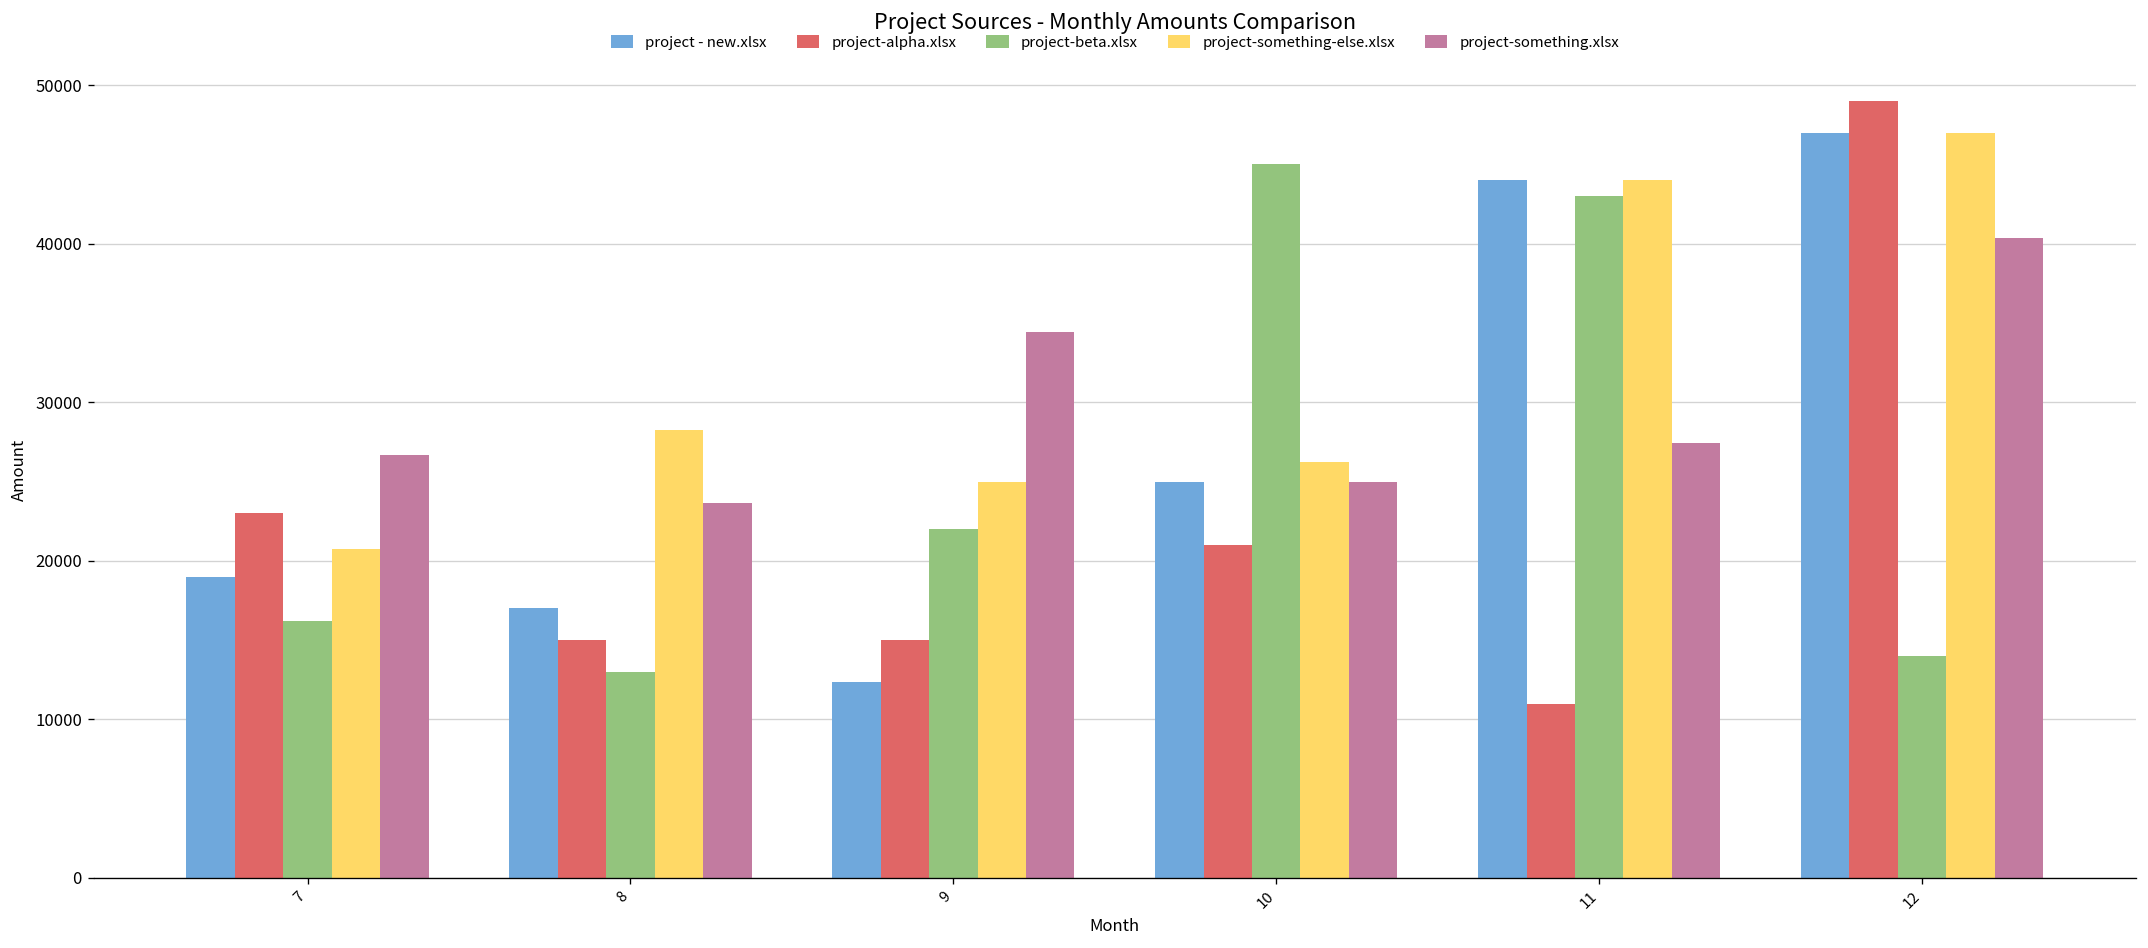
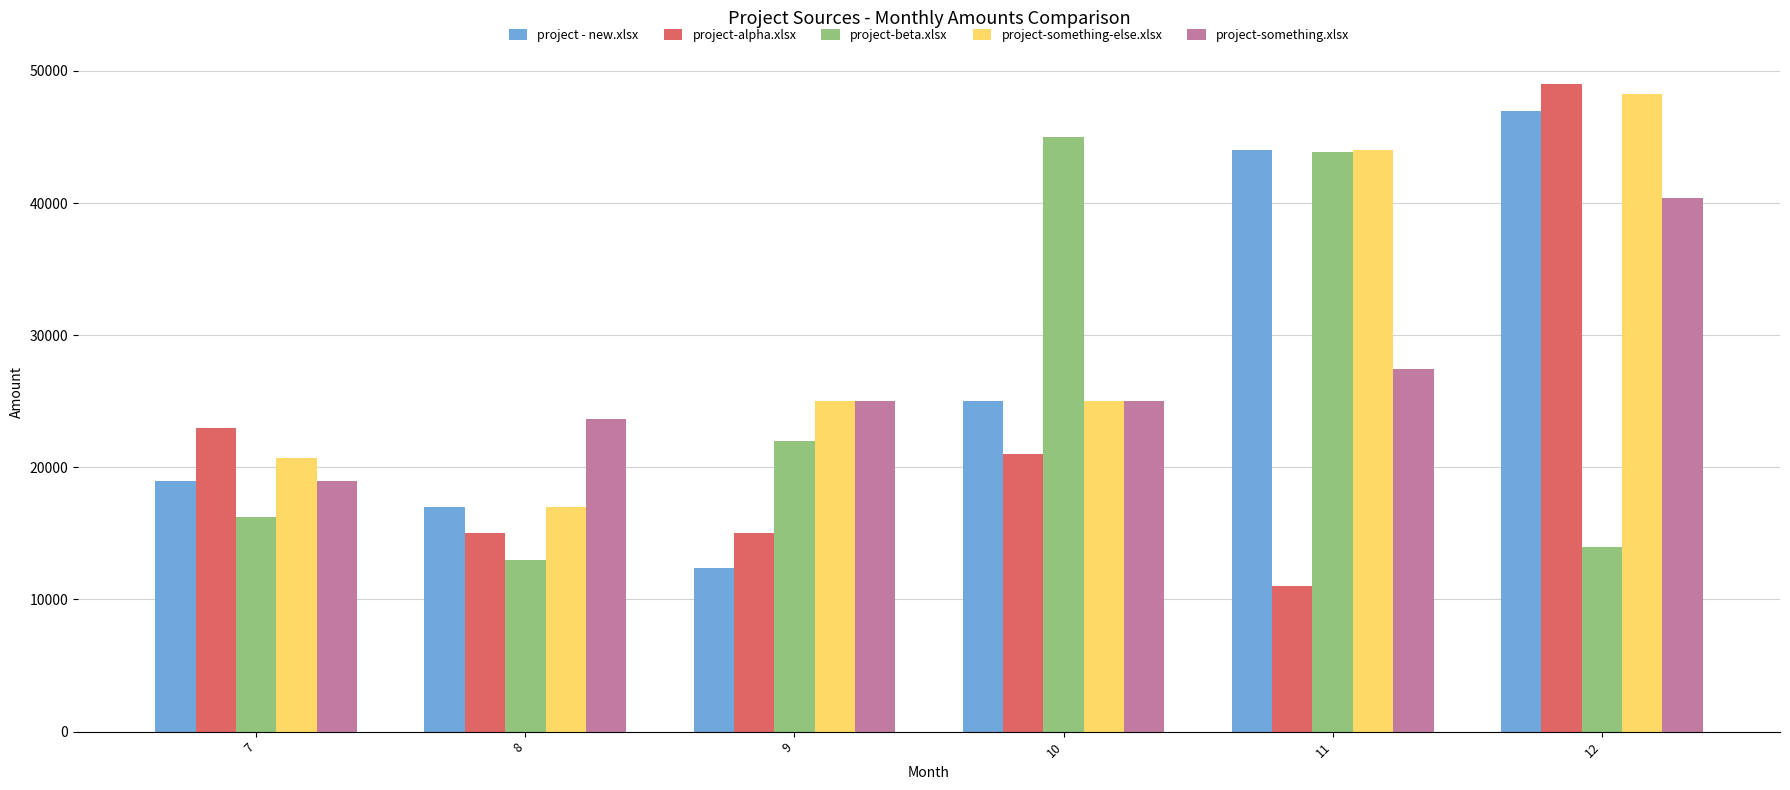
project-something.xlsx, 7: 26700 -> 19000
project-something-else.xlsx, 8: 28300 -> 17000
project-something.xlsx, 9: 34400 -> 25000
project-something-else.xlsx, 10: 26200 -> 25000
project-beta.xlsx, 11: 43000 -> 43900
project-something-else.xlsx, 12: 47000 -> 48200
